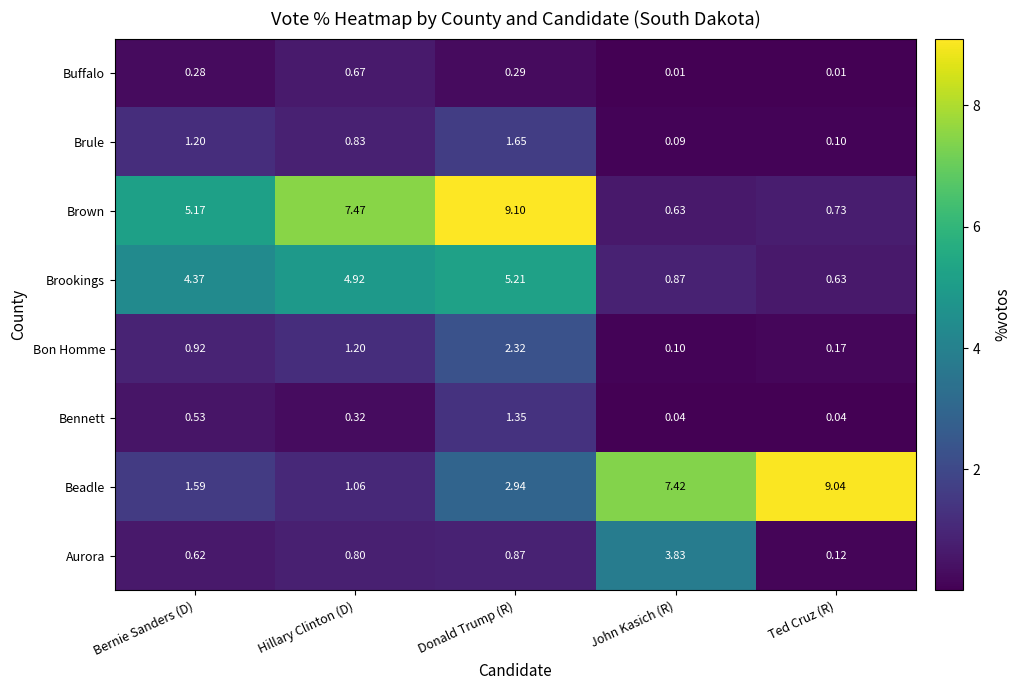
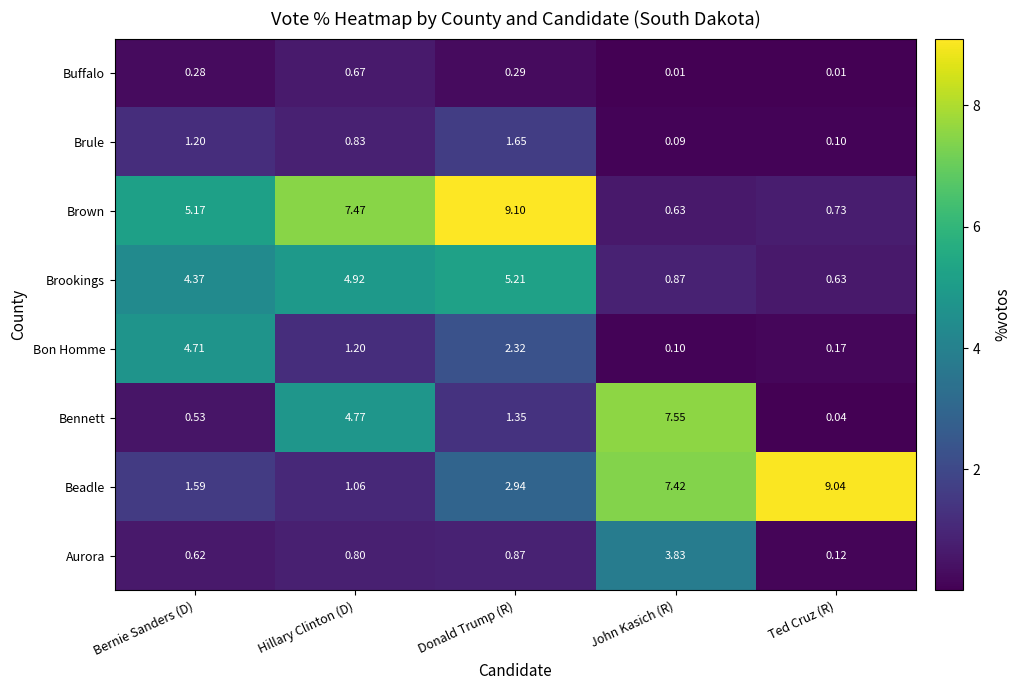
Bon Homme, Bernie Sanders (D): 0.92 -> 4.71
Bennett, Hillary Clinton (D): 0.32 -> 4.77
Bennett, John Kasich (R): 0.04 -> 7.55
